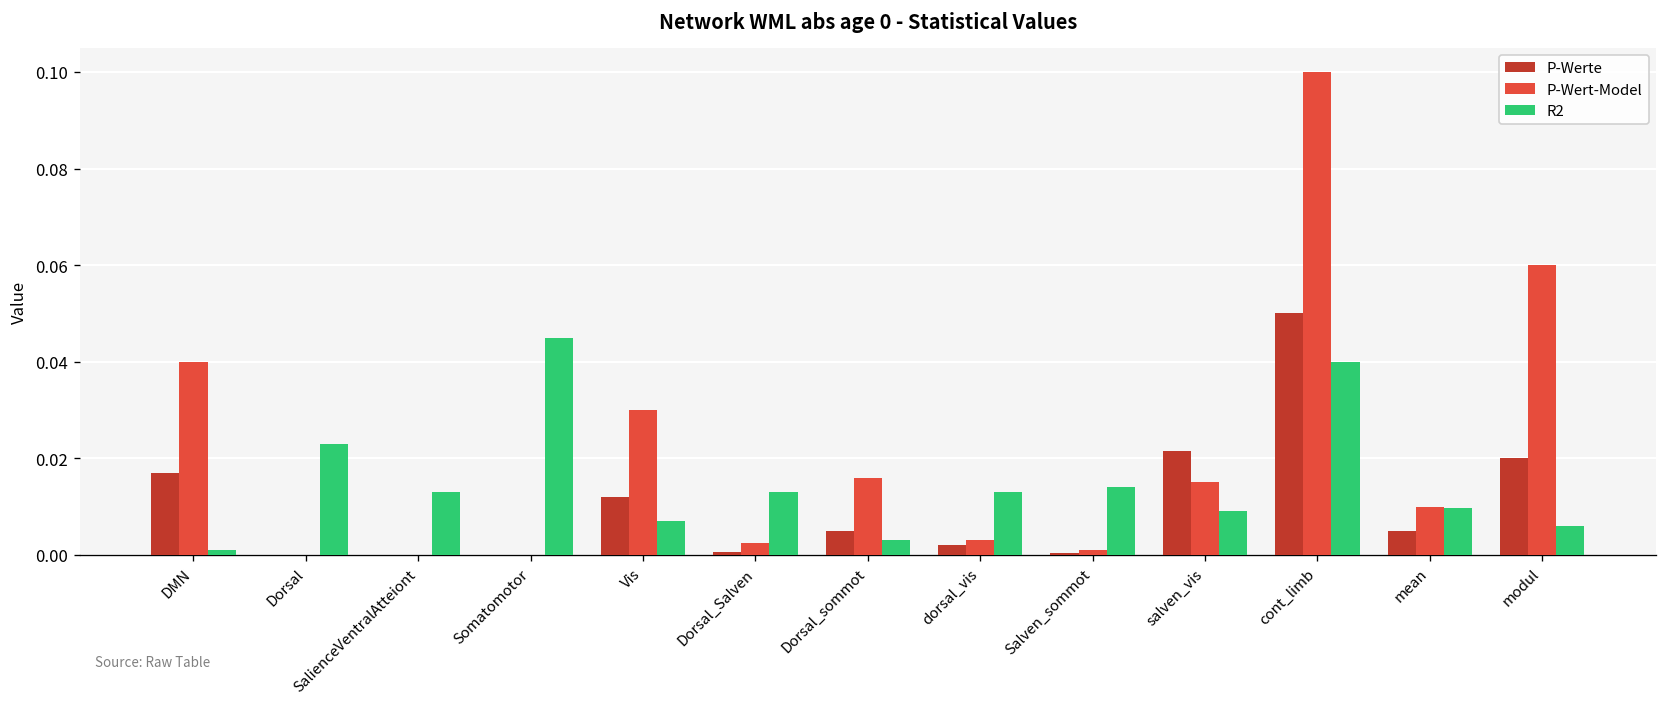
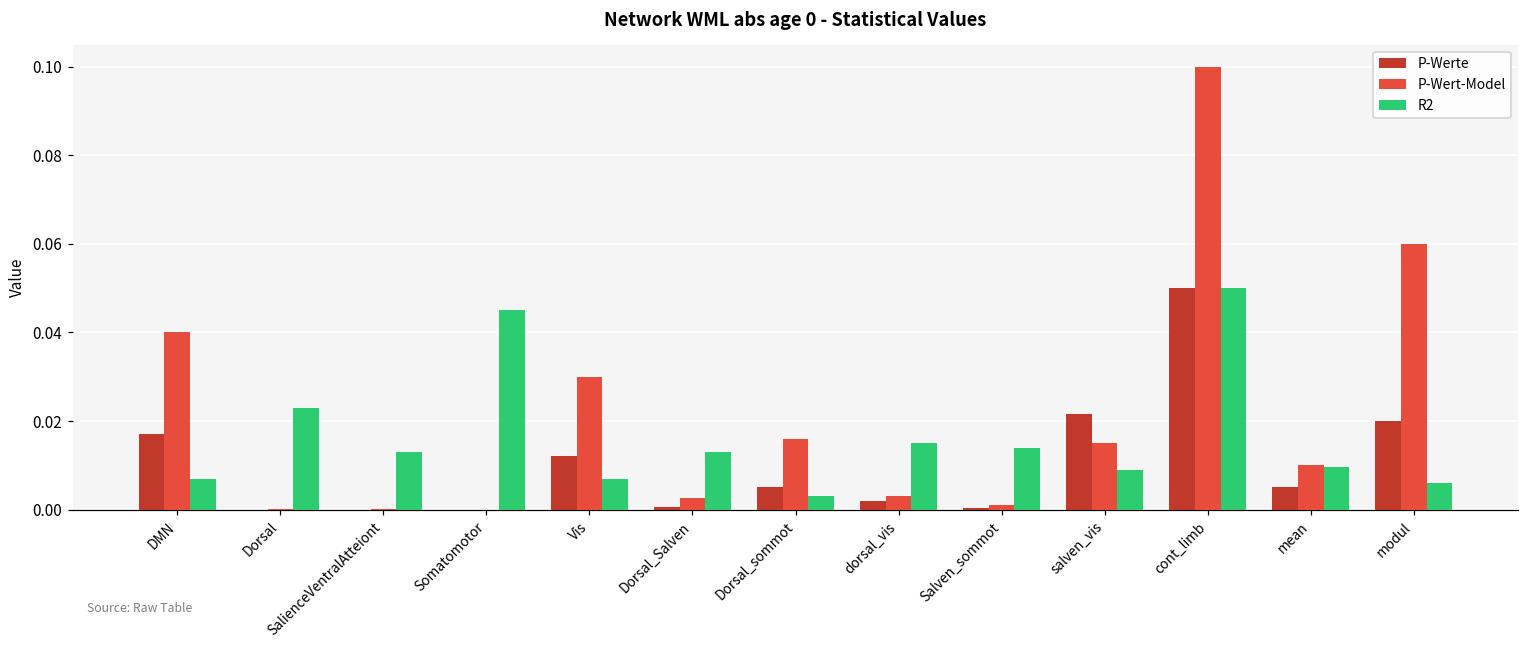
R2, DMN: 0.001 -> 0.007
R2, dorsal_vis: 0.013 -> 0.015
R2, cont_limb: 0.04 -> 0.05
